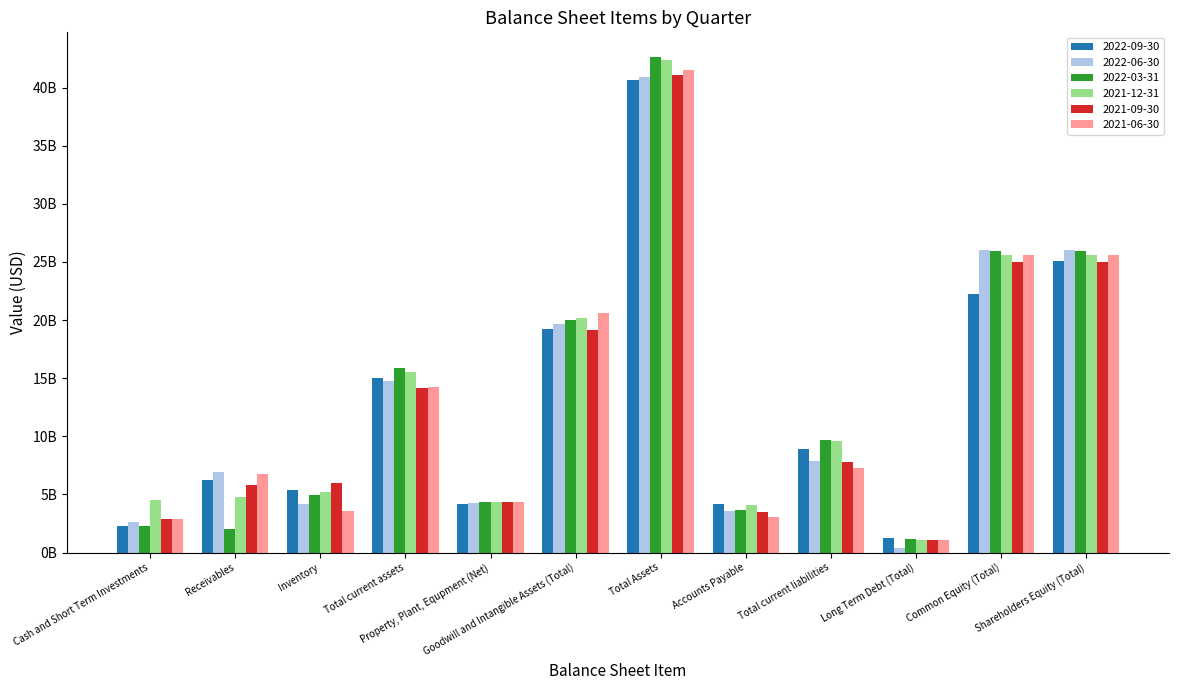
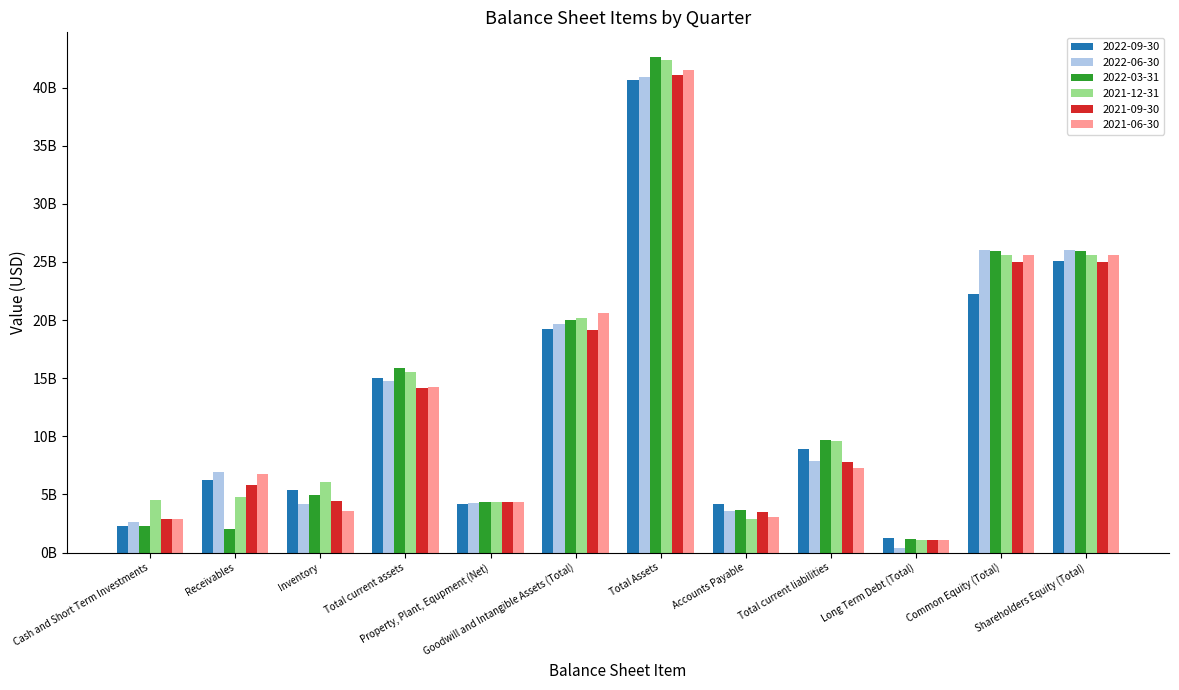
2021-12-31, Inventory: 5200000000 -> 6000000000
2021-09-30, Inventory: 6000000000 -> 4400000000
2021-12-31, Accounts Payable: 4100000000 -> 2900000000
